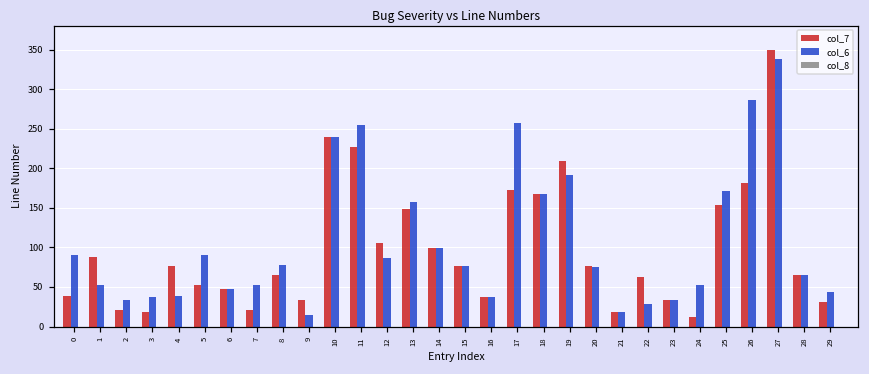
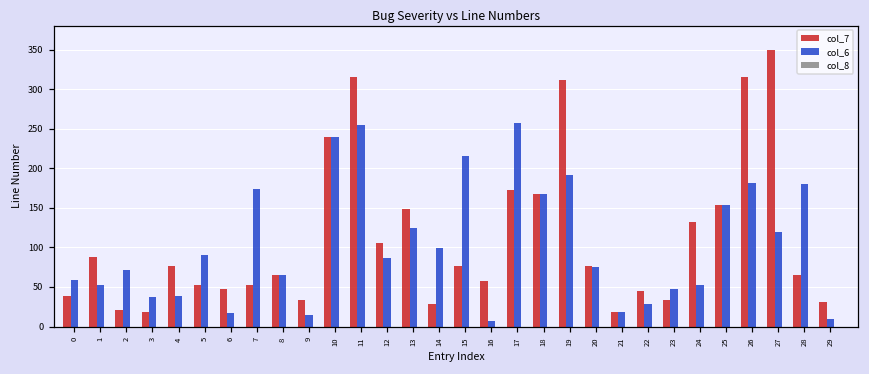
col_6, 0: 90 -> 60
col_6, 2: 30 -> 70
col_6, 6: 50 -> 20
col_7, 7: 20 -> 50
col_6, 7: 50 -> 170
col_6, 8: 80 -> 70
col_7, 11: 230 -> 320
col_6, 13: 160 -> 120
col_7, 14: 100 -> 30
col_6, 15: 80 -> 220
col_7, 16: 40 -> 60
col_6, 16: 40 -> 10
col_7, 19: 210 -> 310
col_7, 22: 60 -> 50
col_6, 23: 30 -> 50
col_7, 24: 10 -> 130
col_6, 25: 170 -> 150
col_7, 26: 180 -> 320
col_6, 26: 290 -> 180
col_6, 27: 340 -> 120
col_6, 28: 70 -> 180
col_6, 29: 40 -> 10
